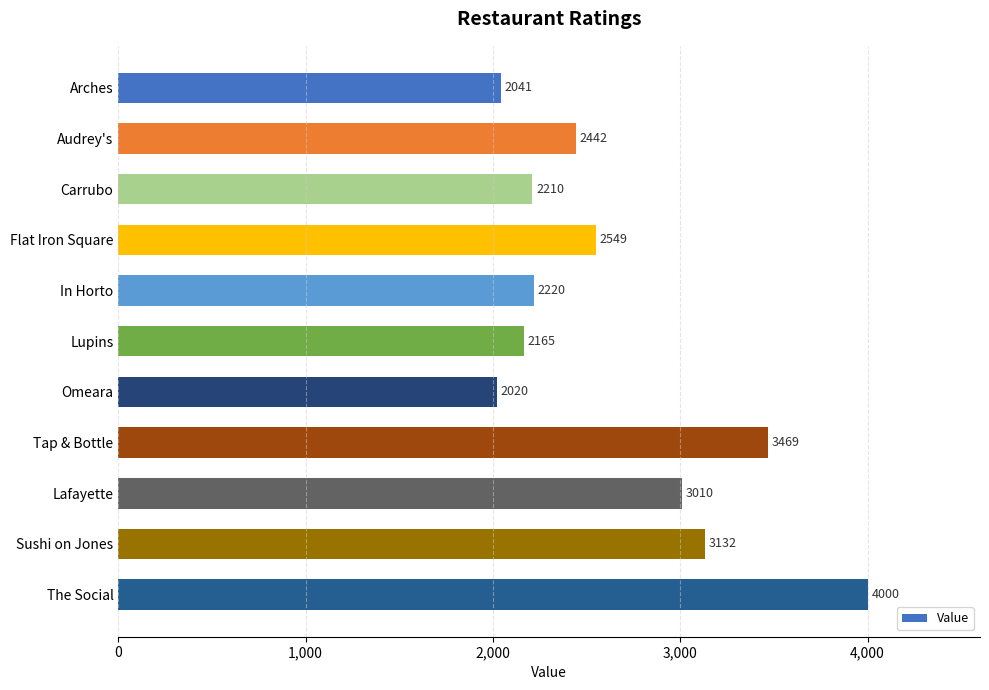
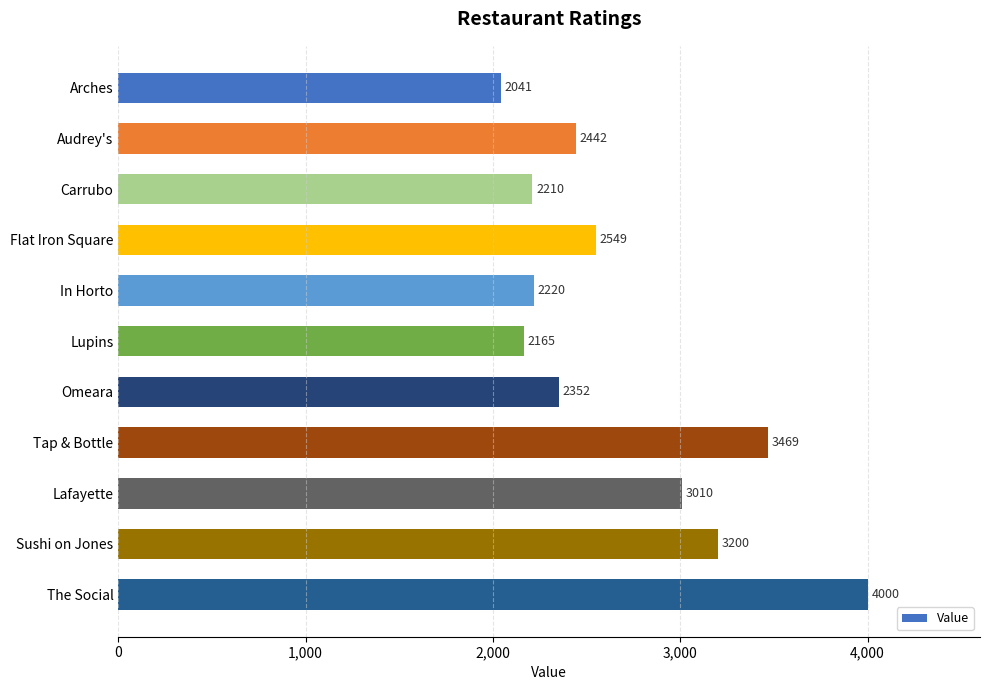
Omeara: 2020 -> 2352
Sushi on Jones: 3132 -> 3200
